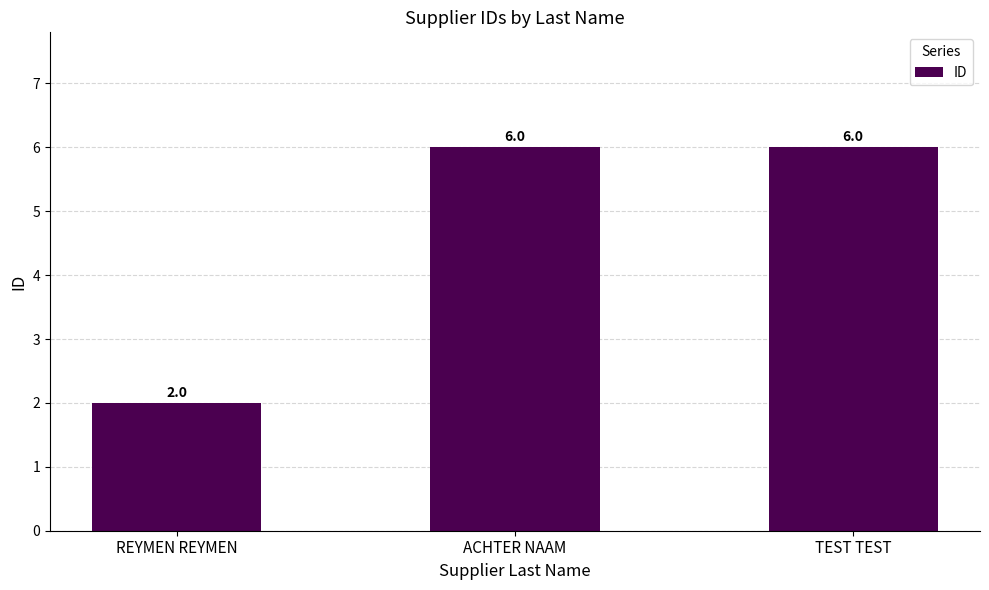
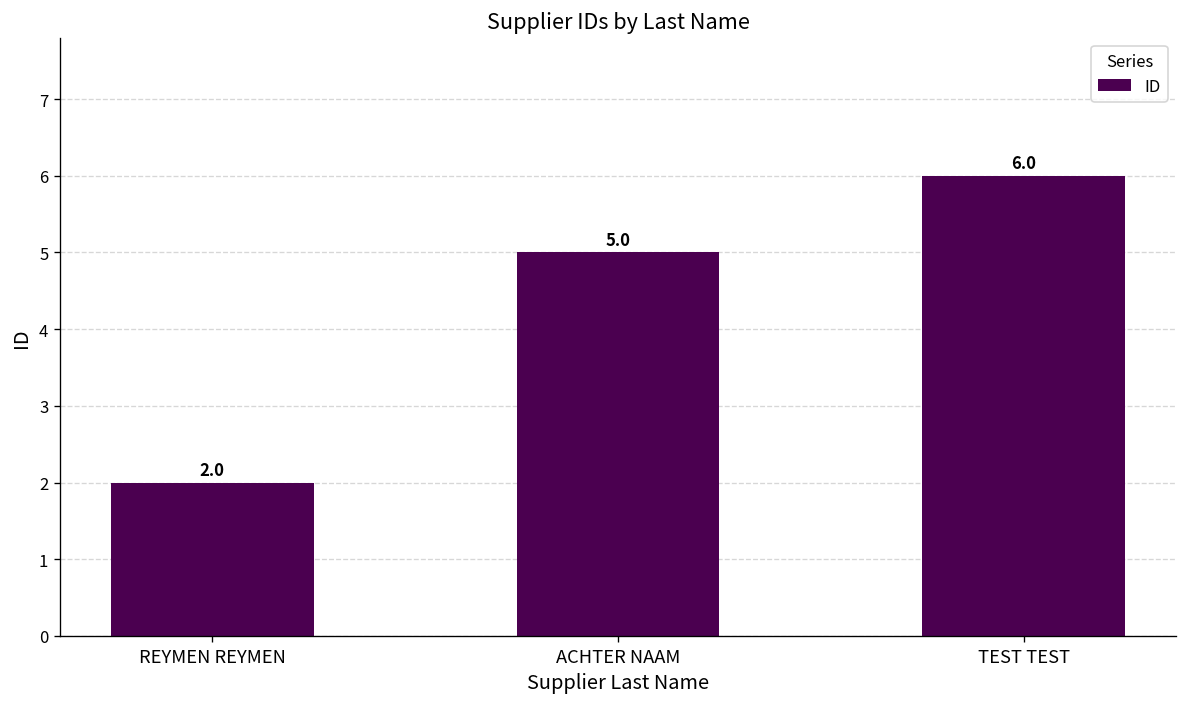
ACHTER NAAM: 6.0 -> 5.0
